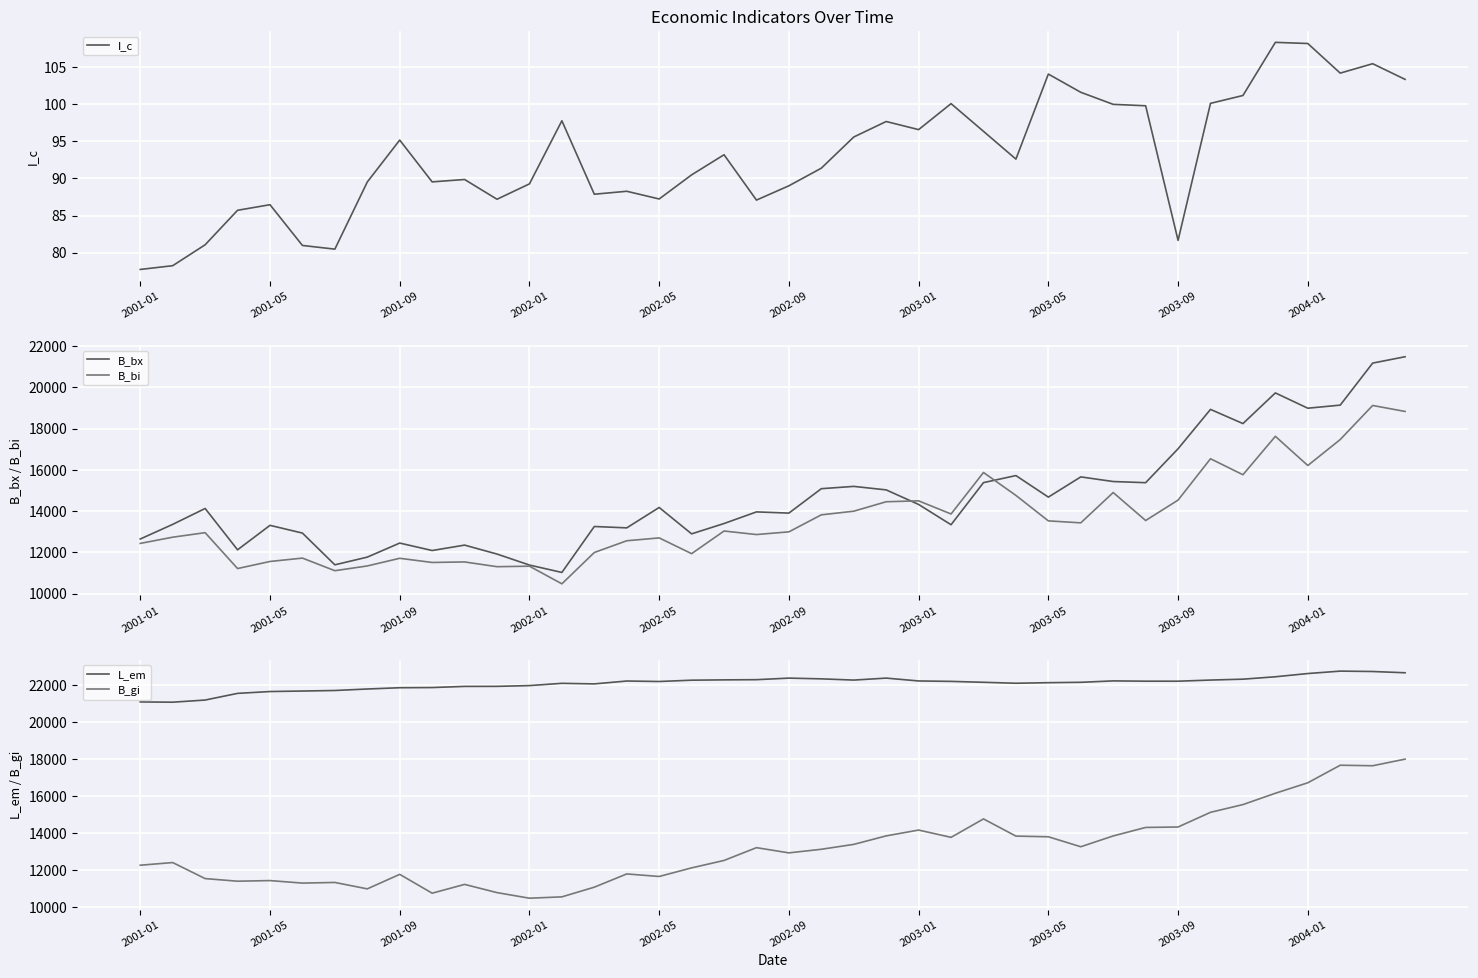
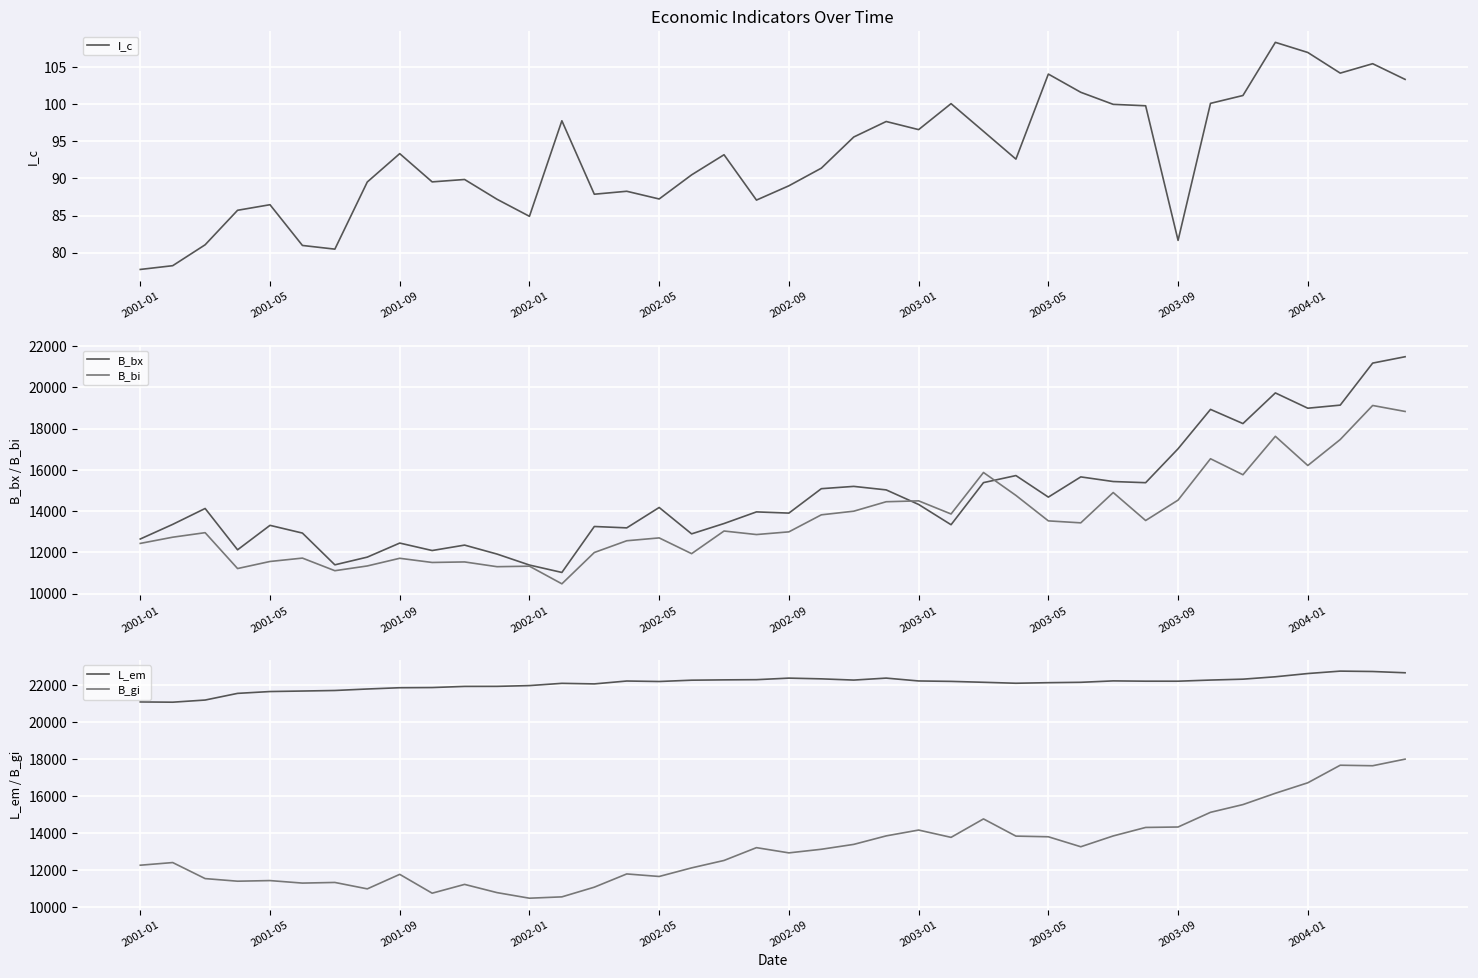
Economic Indicators Over Time, 2001-09: 95 -> 93
Economic Indicators Over Time, 2002-01: 89 -> 85
Economic Indicators Over Time, 2004-01: 108 -> 107
